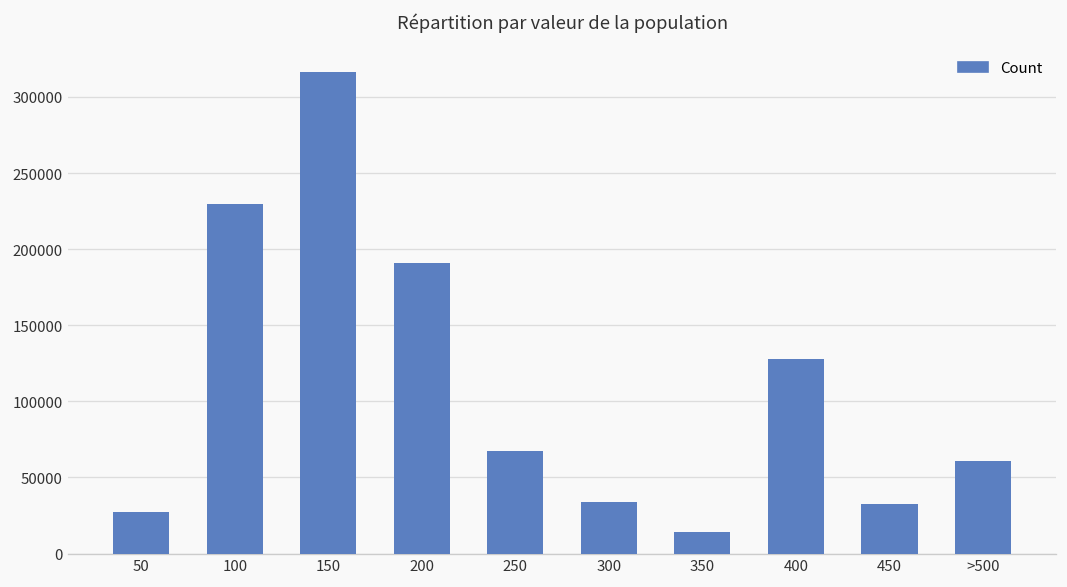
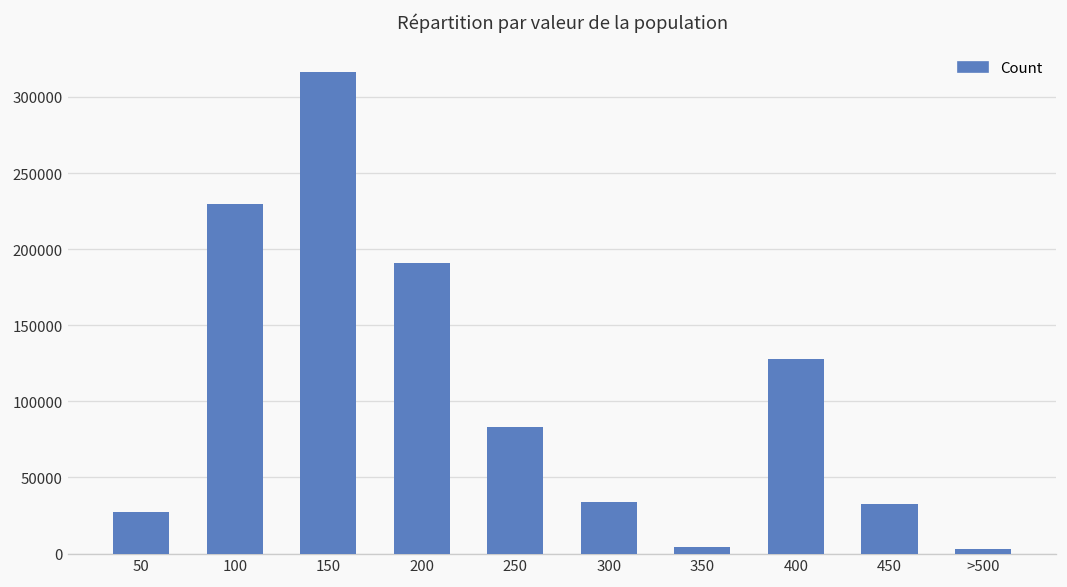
250: 67000 -> 83000
350: 14000 -> 5000
>500: 61000 -> 3000
